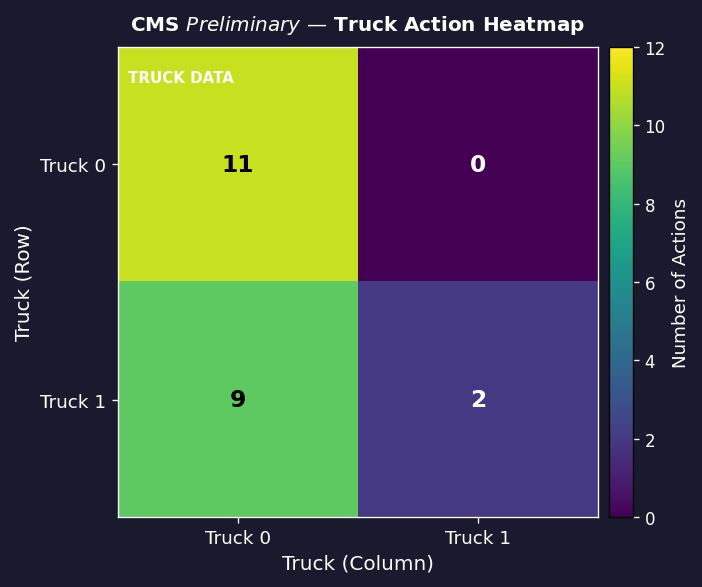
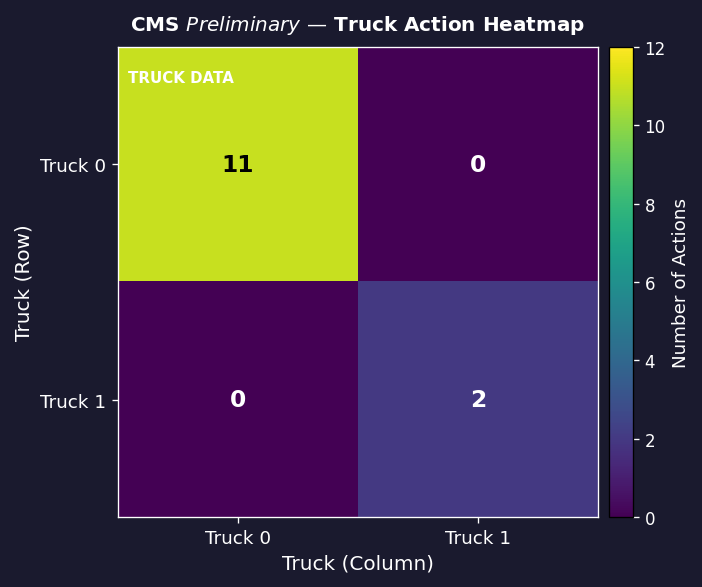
Truck 1, Truck 0: 9 -> 0
